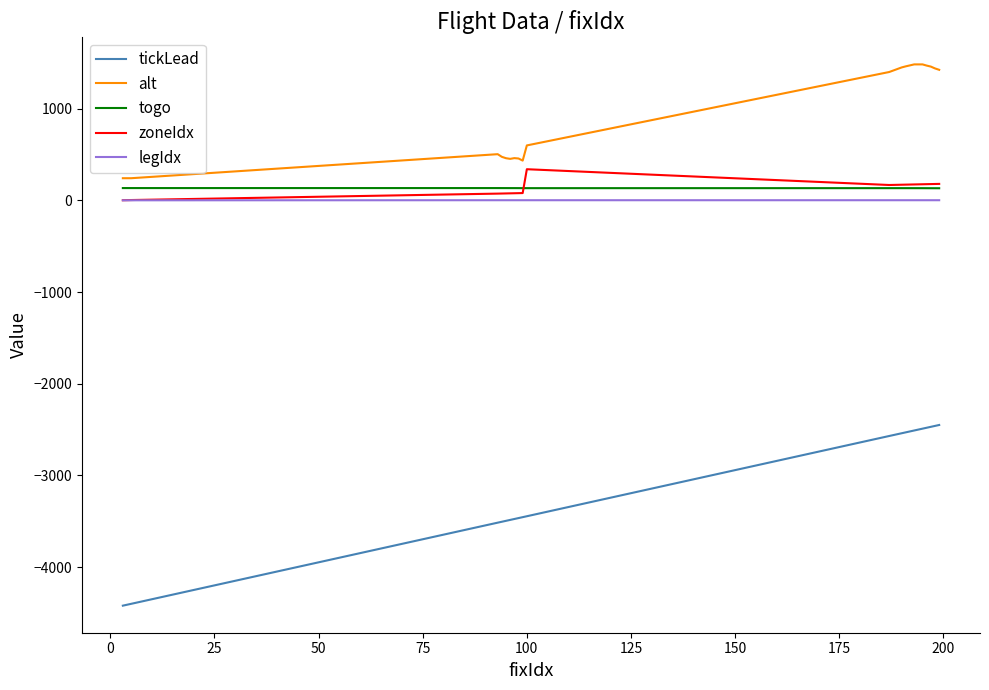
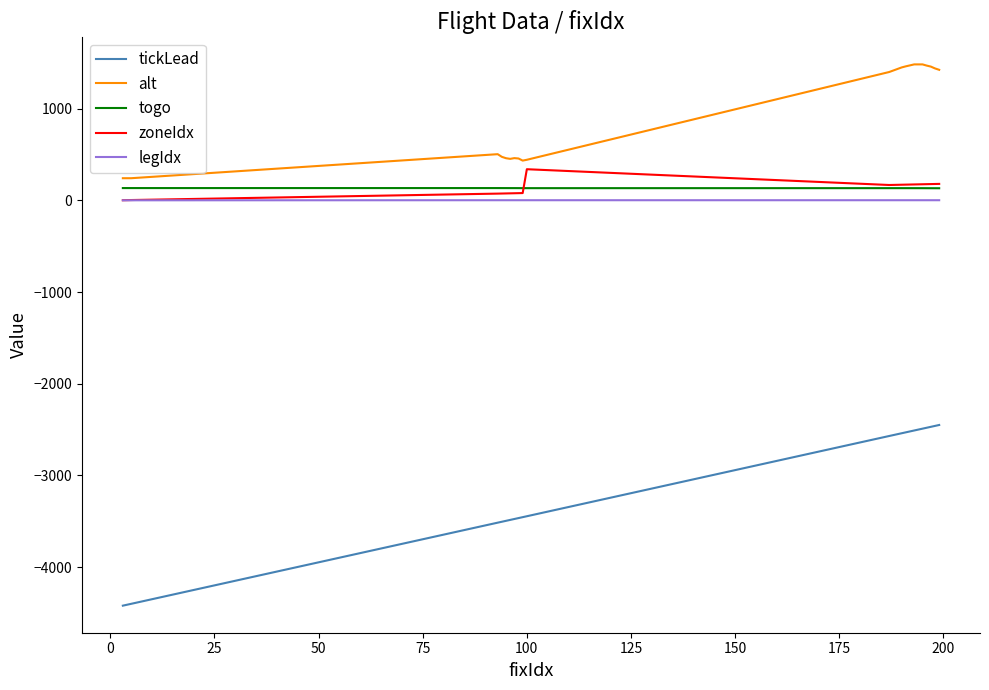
alt, 100: 600 -> 400
